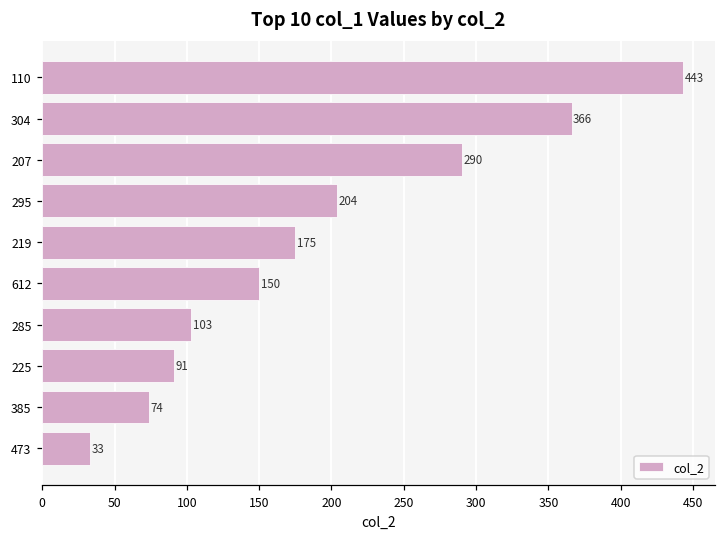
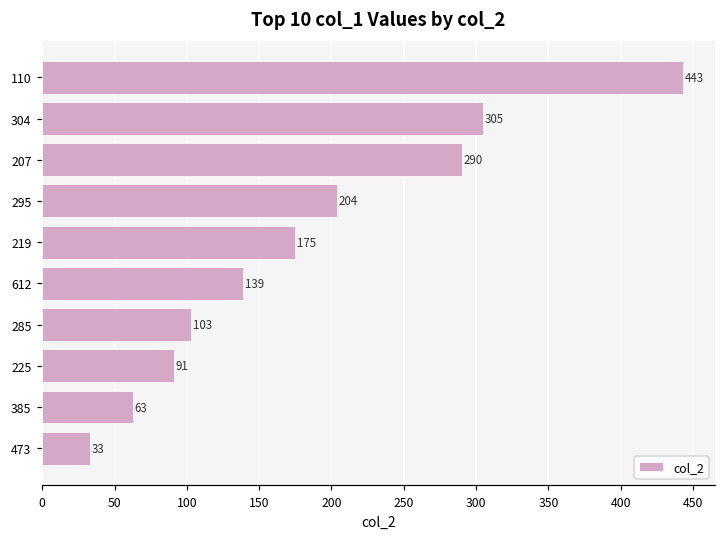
304: 366 -> 305
612: 150 -> 139
385: 74 -> 63
